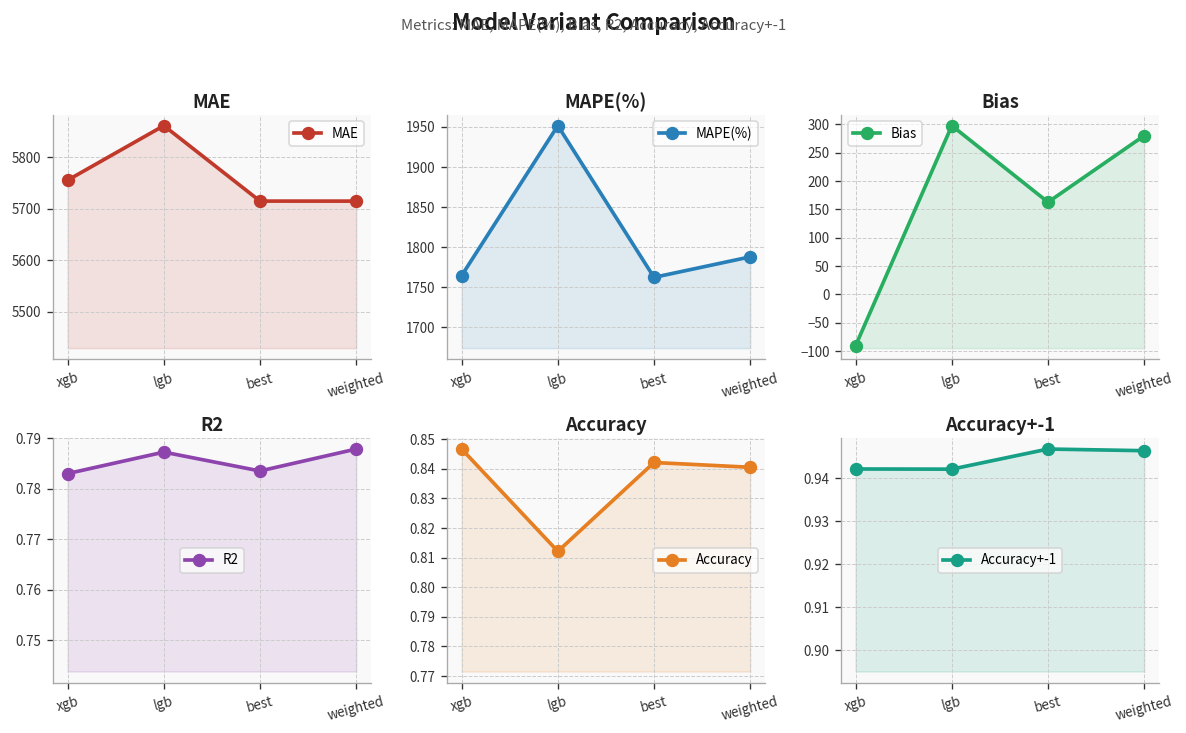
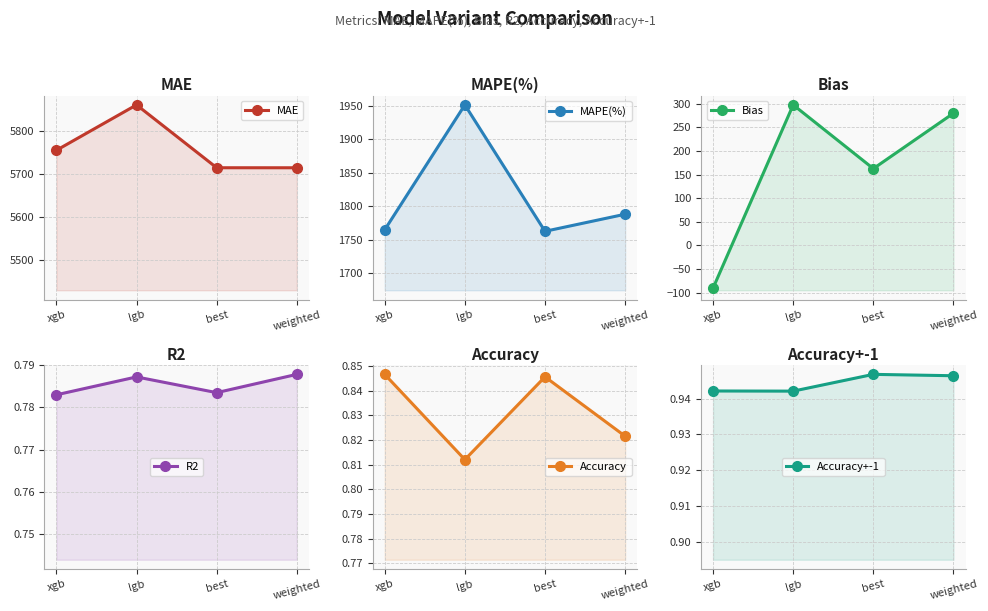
Accuracy, best: 0.842 -> 0.846
Accuracy, weighted: 0.841 -> 0.822
